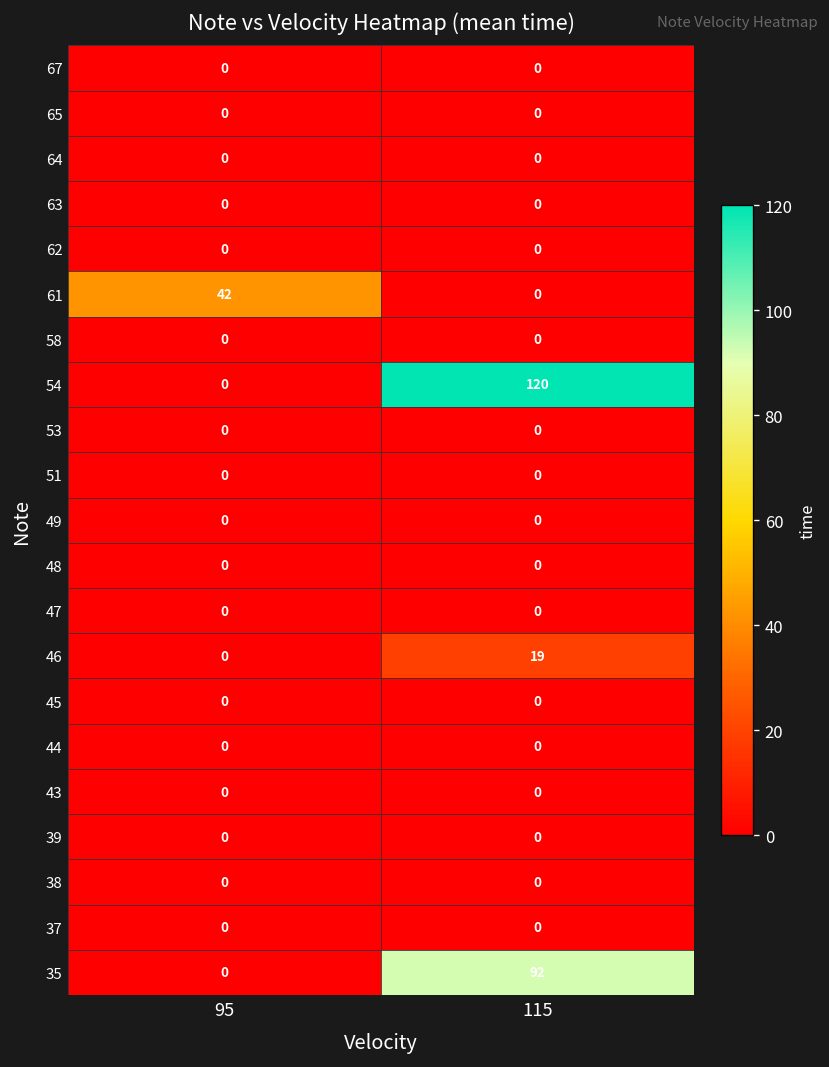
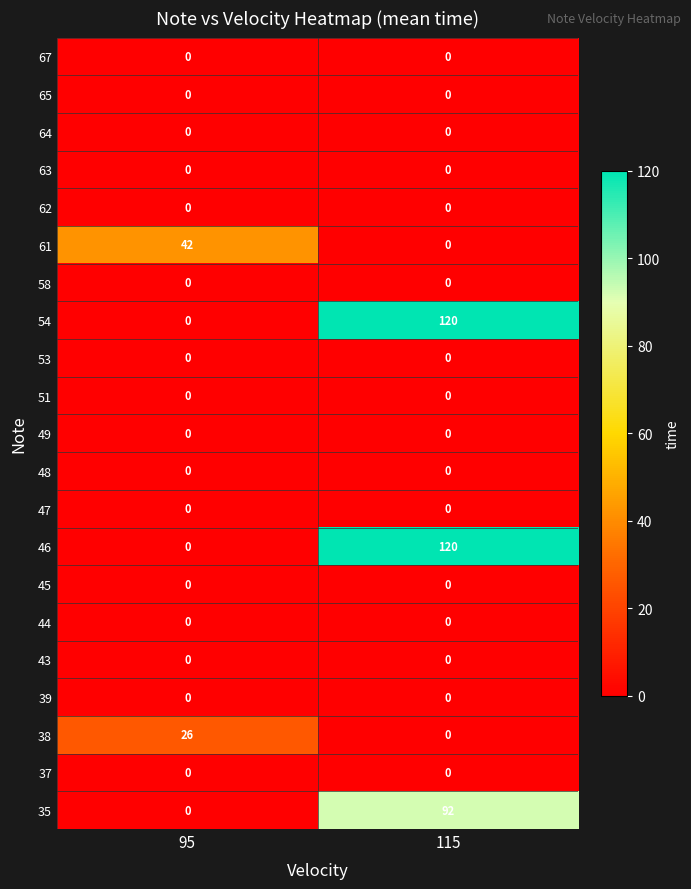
46, 115: 19 -> 120
38, 95: 0 -> 26
